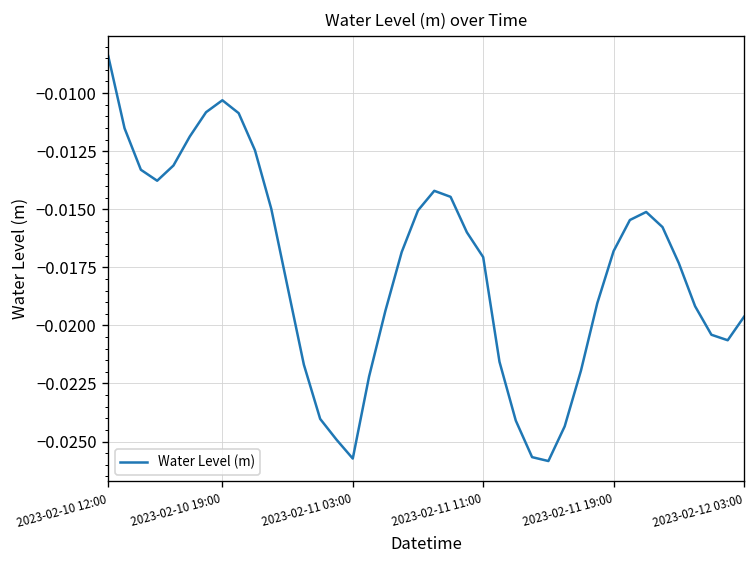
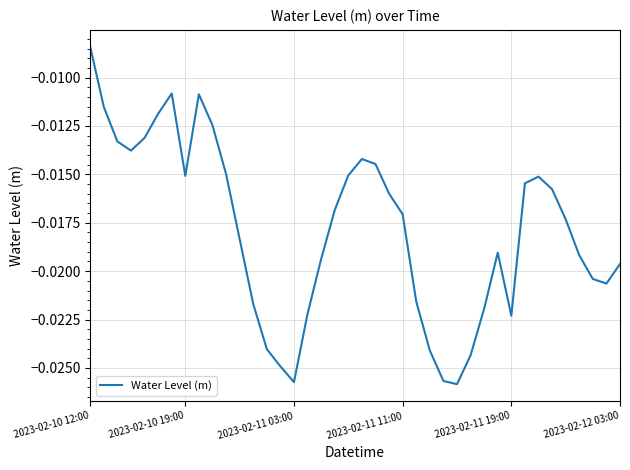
2023-02-10 19:00: -0.0103 -> -0.0151
2023-02-11 19:00: -0.0168 -> -0.0223
